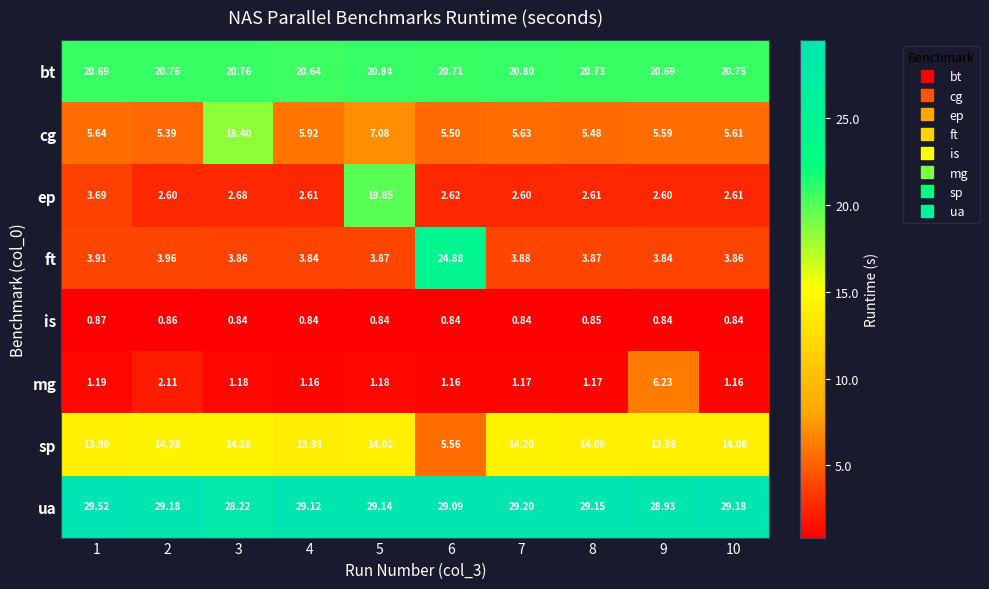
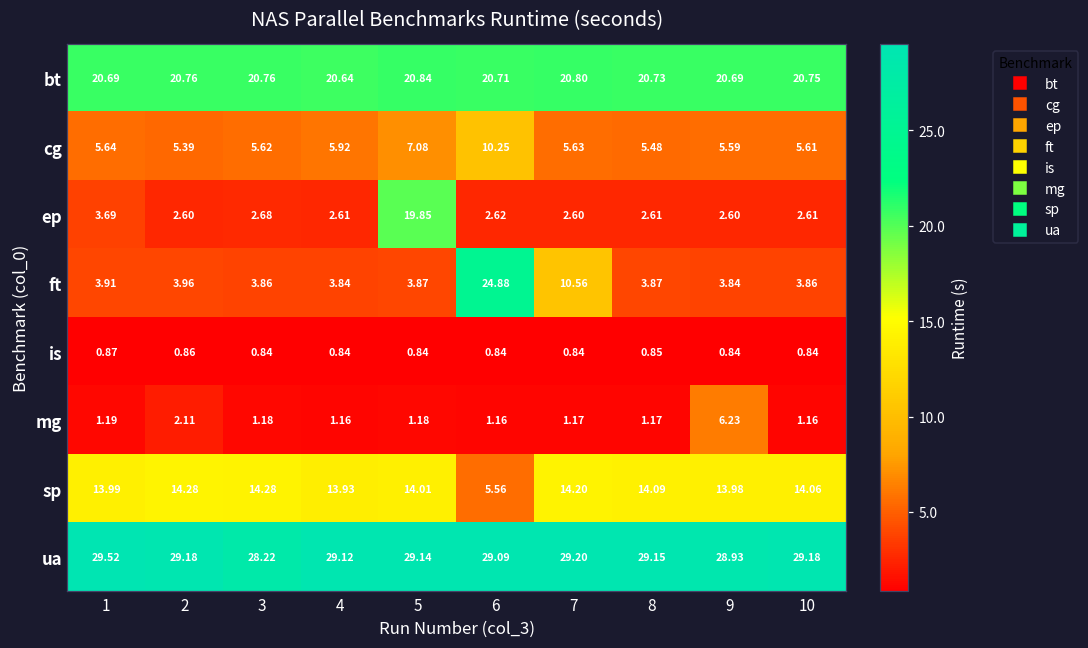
cg, 3: 18.40 -> 5.62
cg, 6: 5.50 -> 10.25
ft, 7: 3.88 -> 10.56
